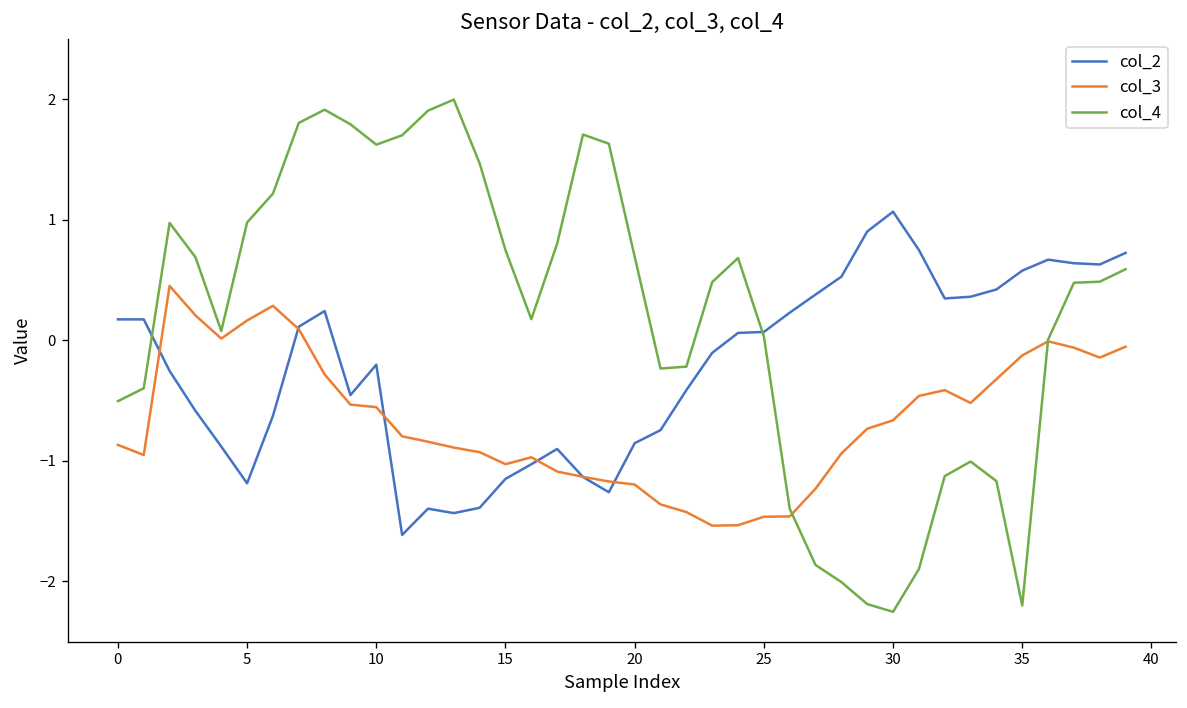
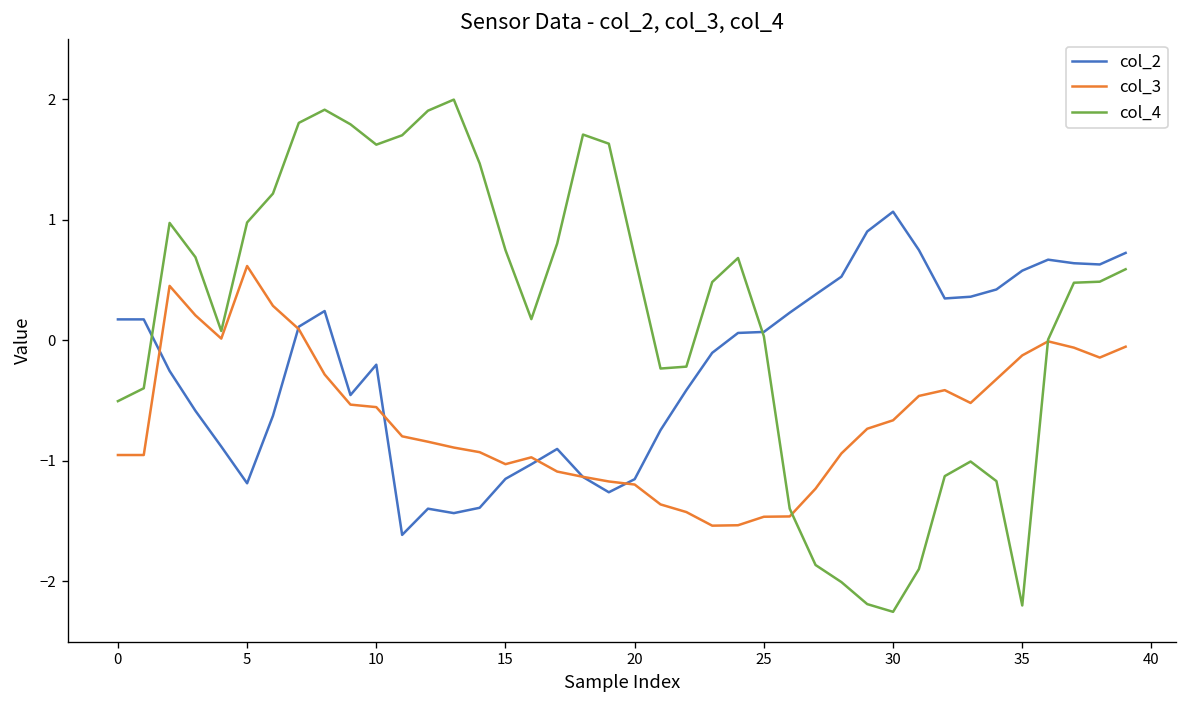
col_3, 0: -0.87 -> -0.95
col_3, 5: 0.16 -> 0.62
col_2, 20: -0.85 -> -1.15
